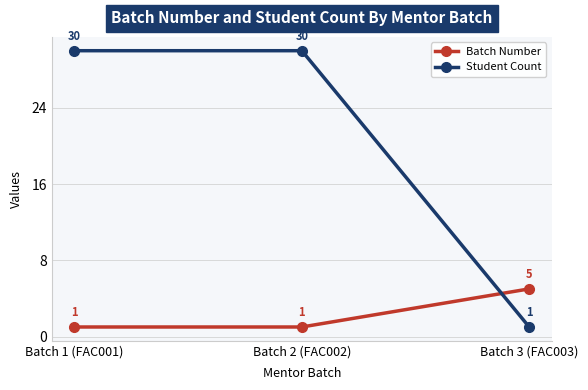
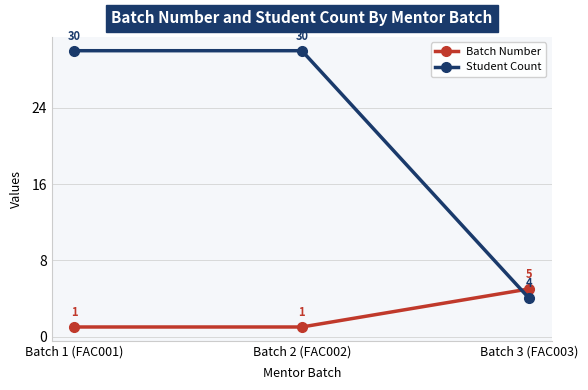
Student Count, Batch 3 (FAC003): 1 -> 4
